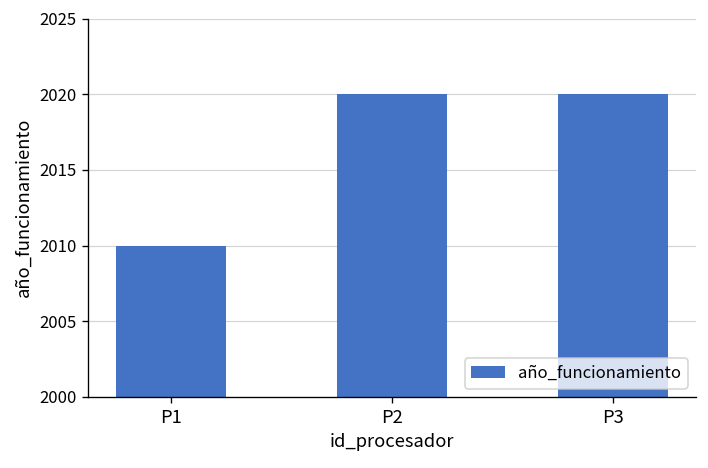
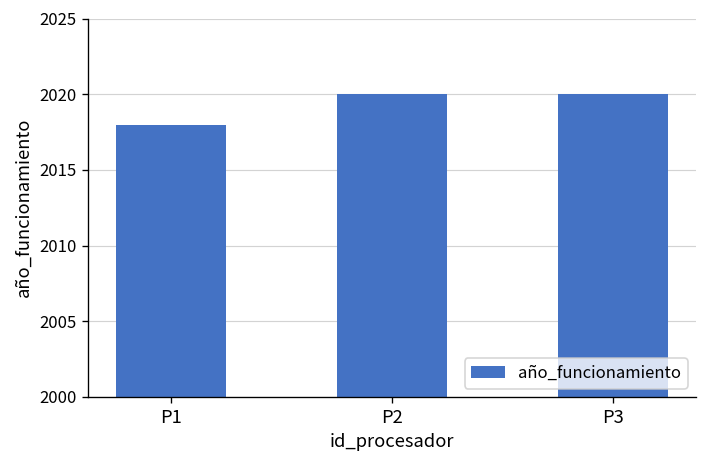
P1: 2010 -> 2018
